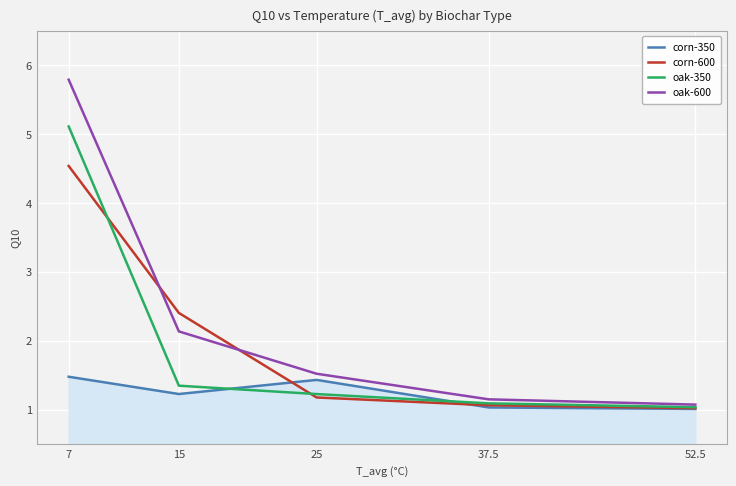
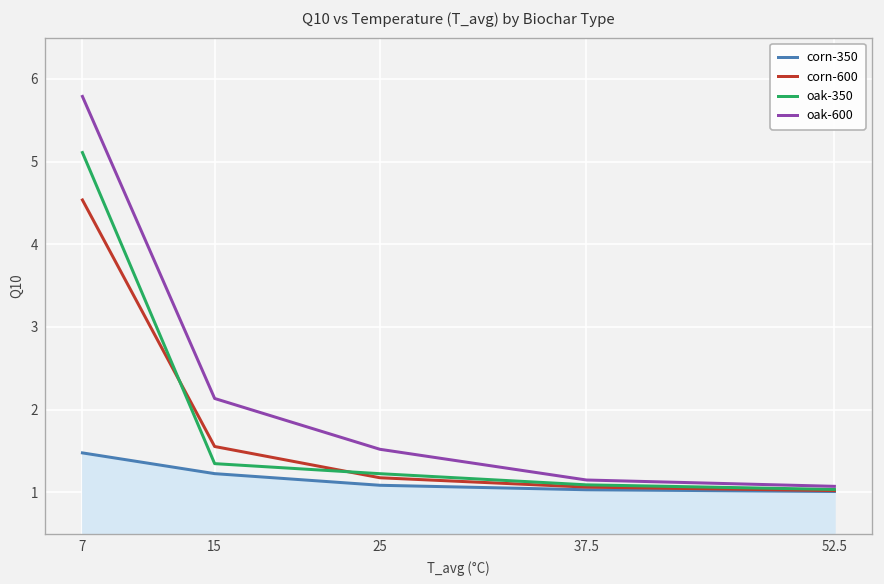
corn-600, 15: 2.4 -> 1.6
corn-350, 25: 1.4 -> 1.1
